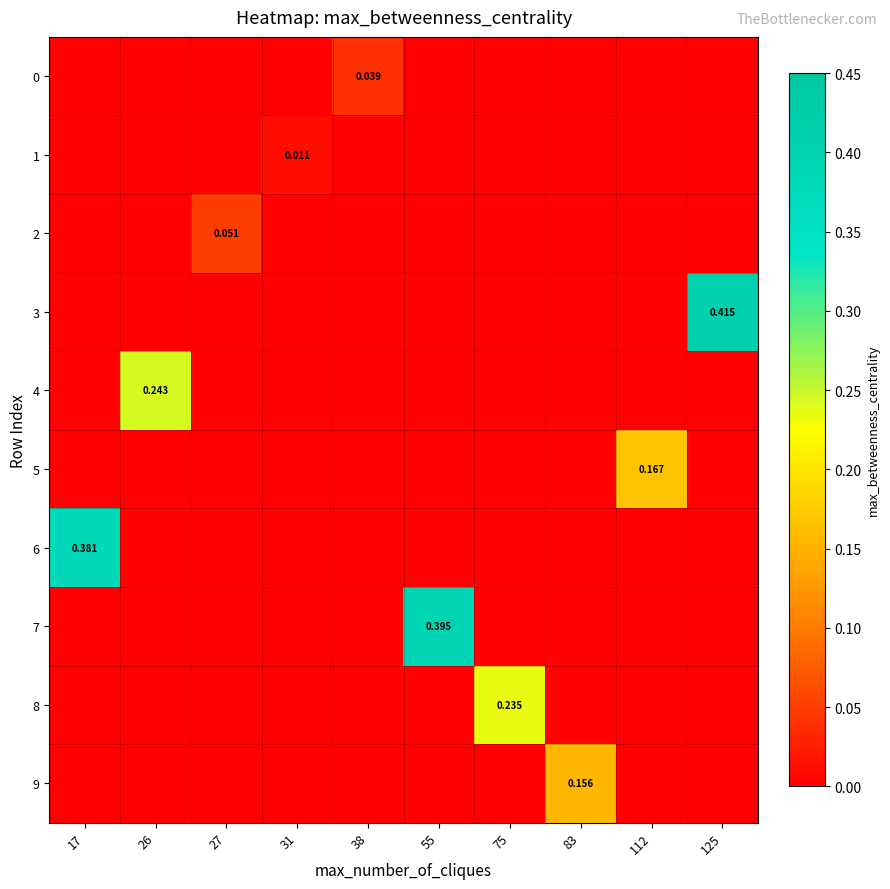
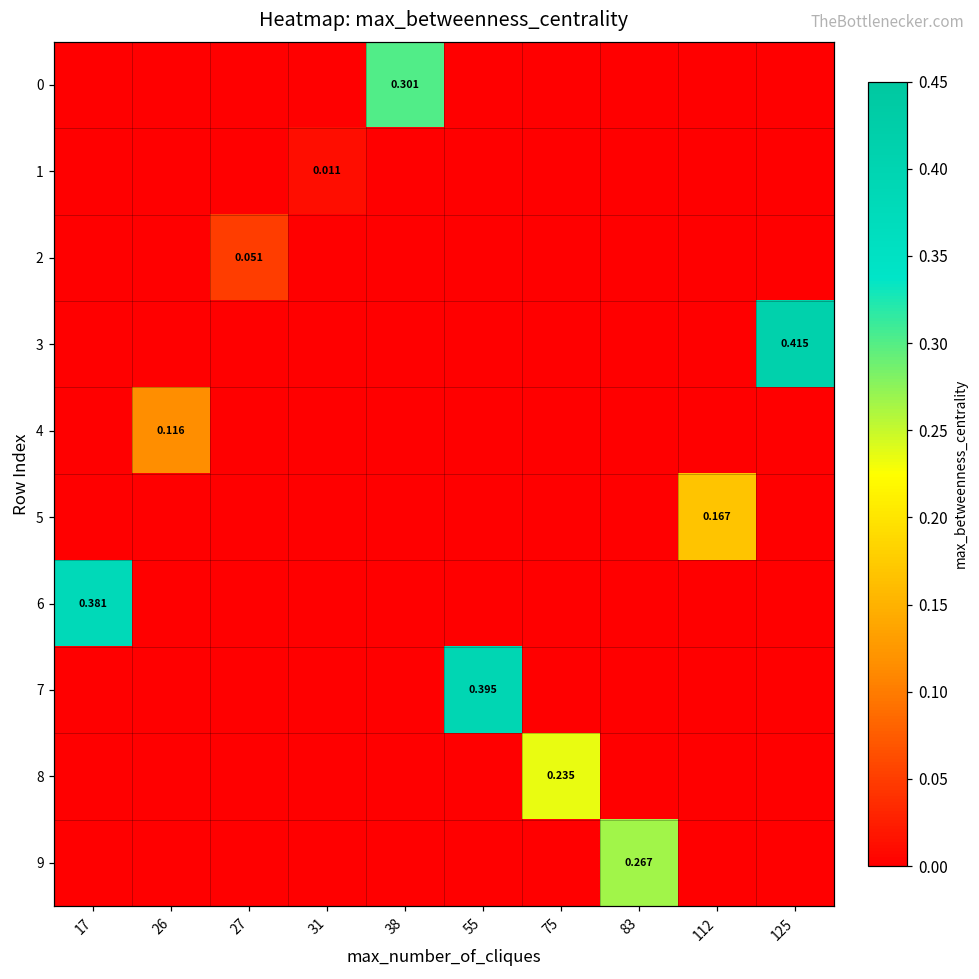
0, 38: 0.039 -> 0.301
4, 26: 0.243 -> 0.116
9, 83: 0.156 -> 0.267
